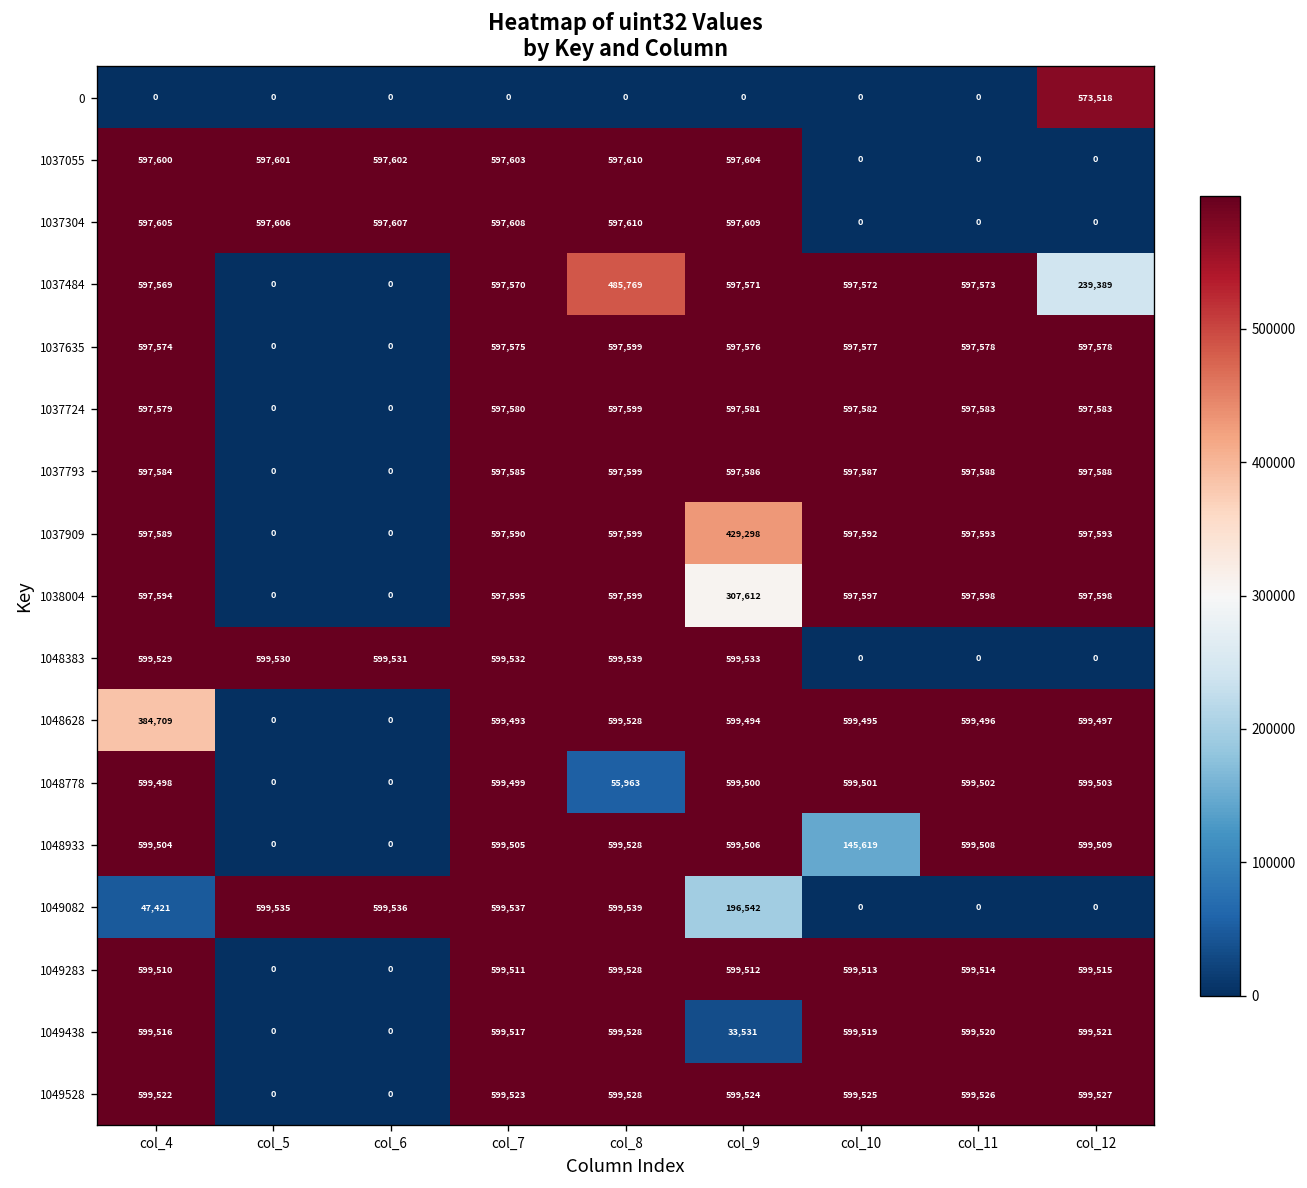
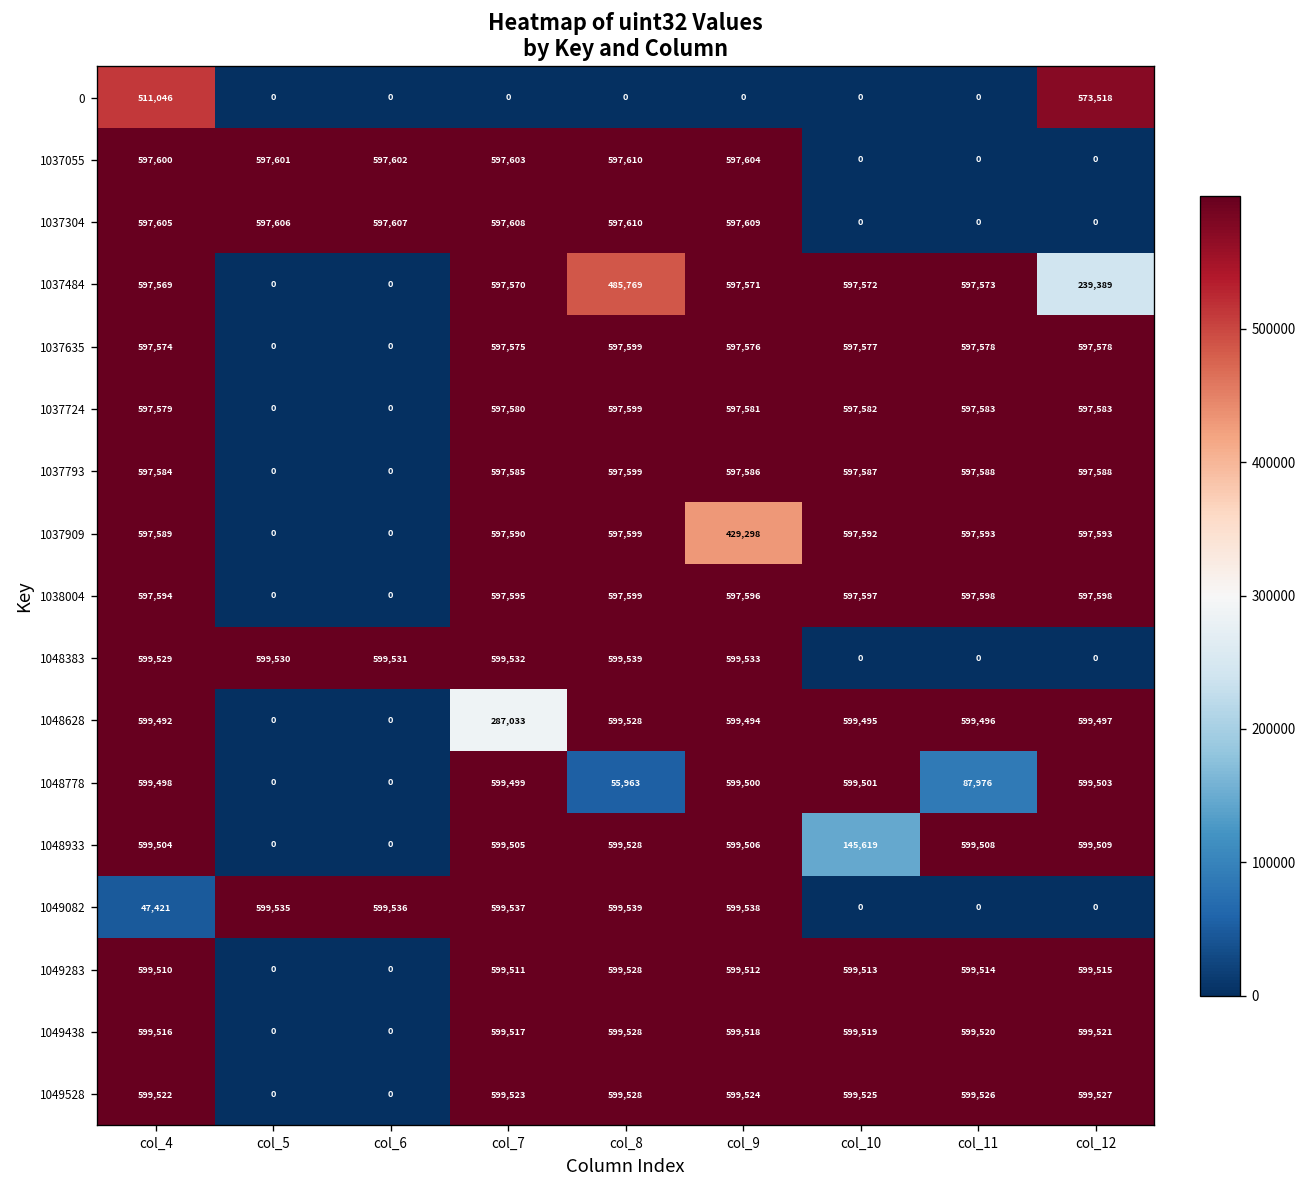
0, col_4: 0 -> 511,046
1038004, col_9: 307,612 -> 597,596
1048628, col_4: 384,709 -> 599,492
1048628, col_7: 599,493 -> 287,033
1048778, col_11: 599,502 -> 87,976
1049082, col_9: 196,542 -> 599,538
1049438, col_9: 33,531 -> 599,518
